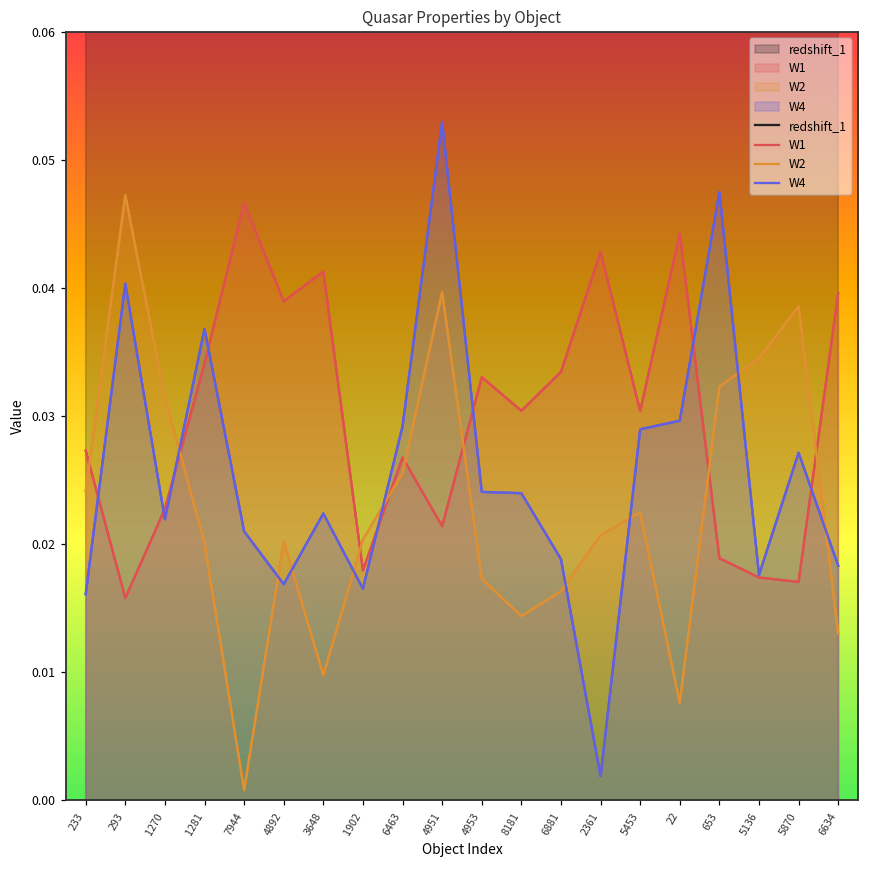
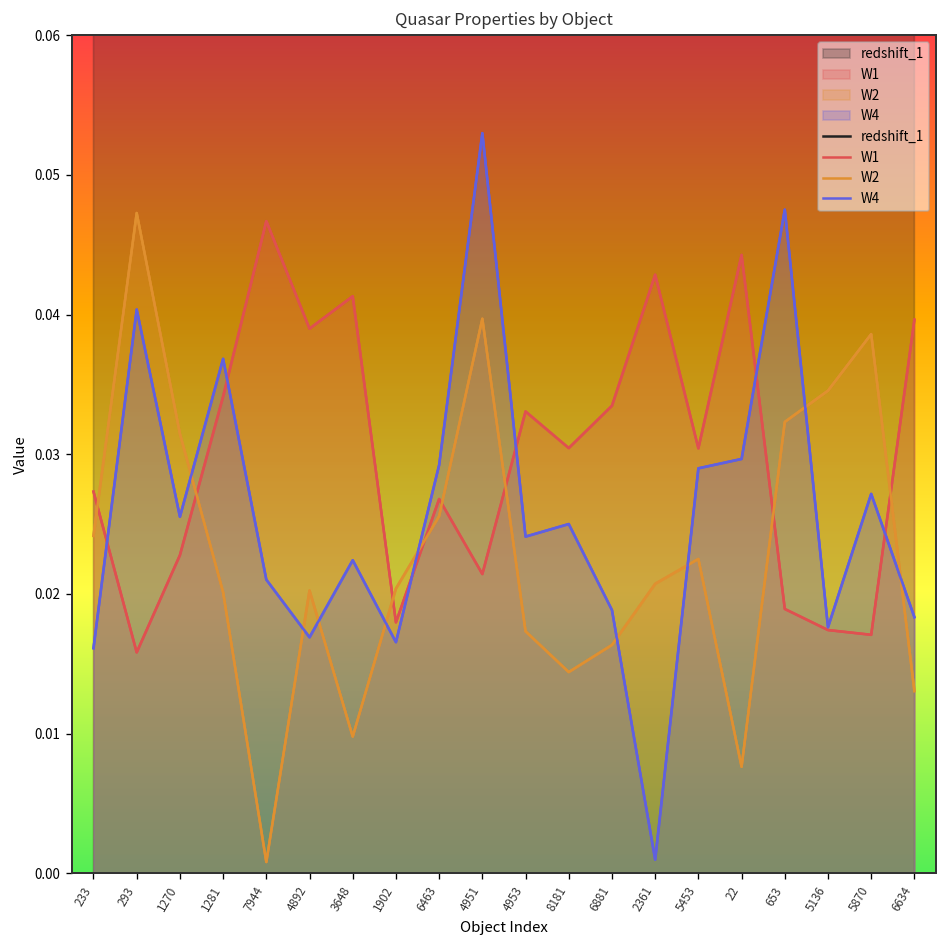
W4, 1270: 0.0220 -> 0.0255
W4, 8181: 0.024 -> 0.025
W4, 2361: 0.0019 -> 0.0010
